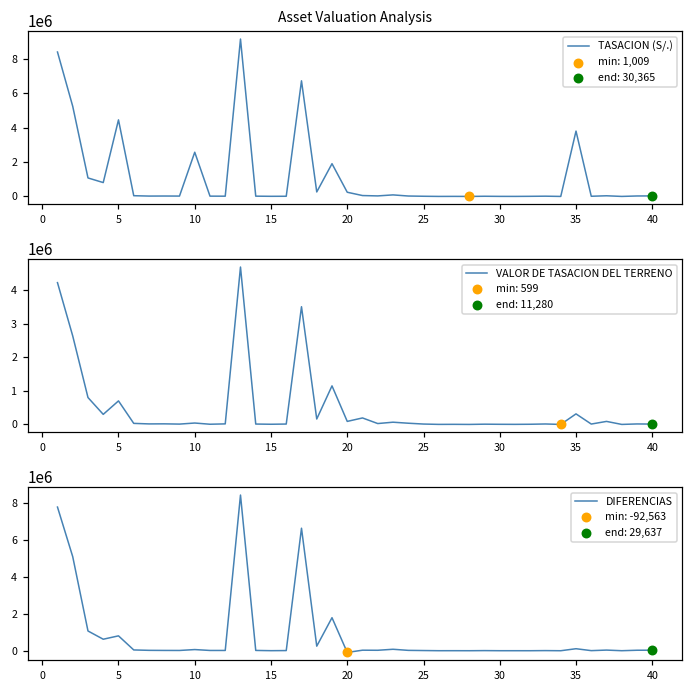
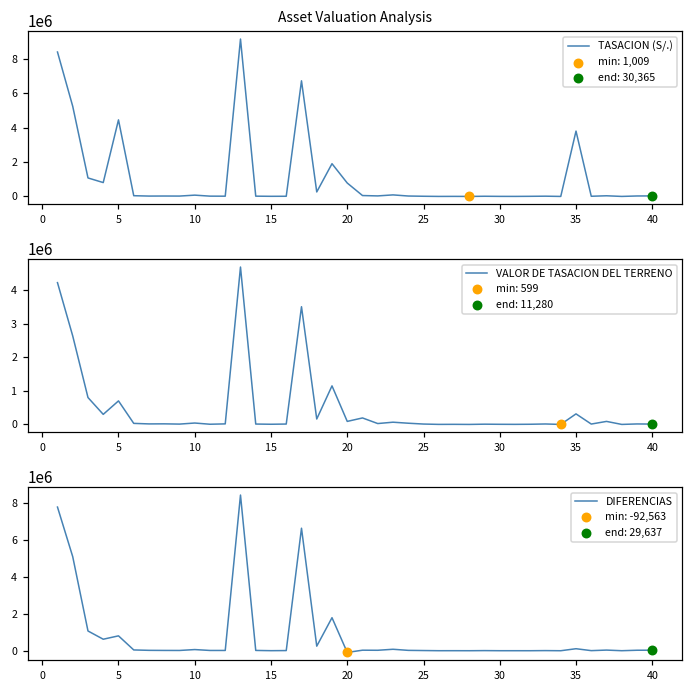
Asset Valuation Analysis, TASACION (S/.), 10: 2600000 -> 100000
Asset Valuation Analysis, TASACION (S/.), 20: 200000 -> 800000
